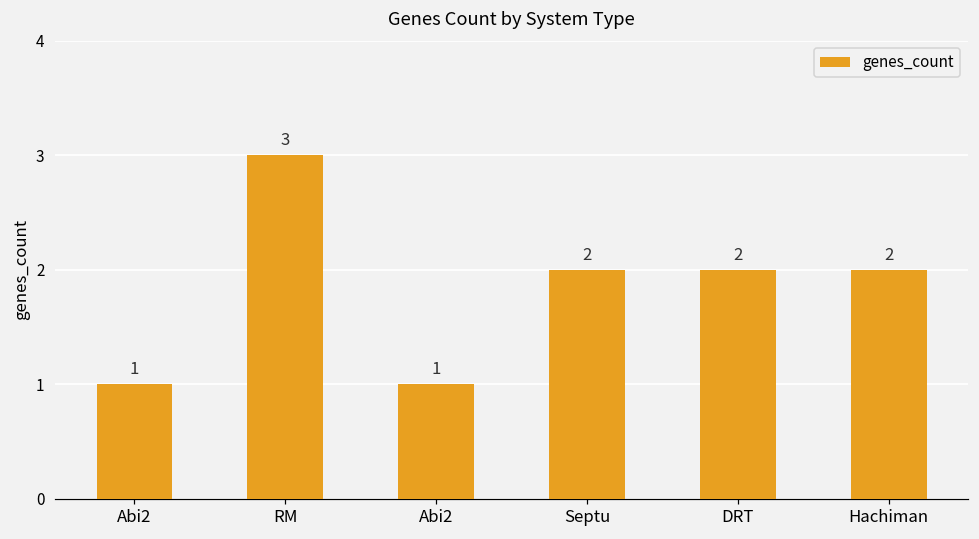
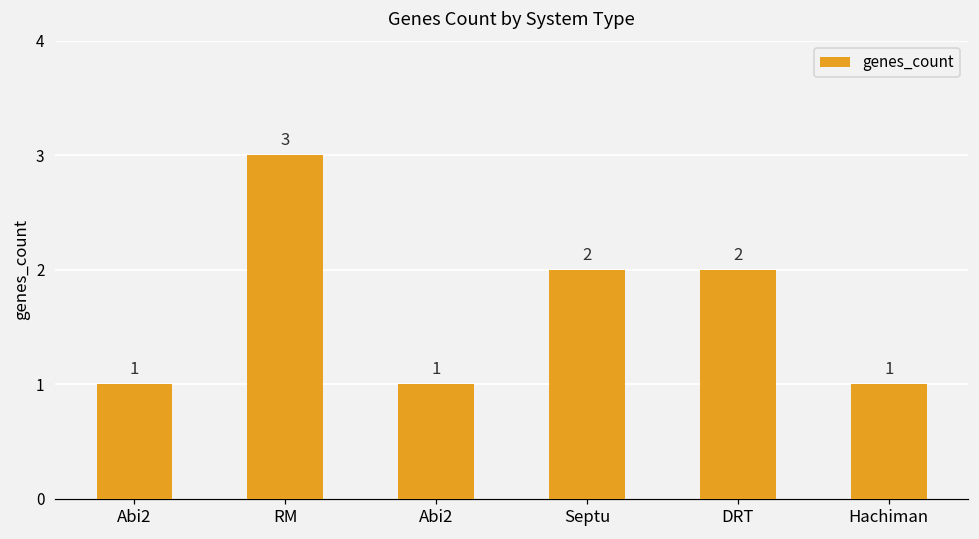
Hachiman: 2 -> 1
